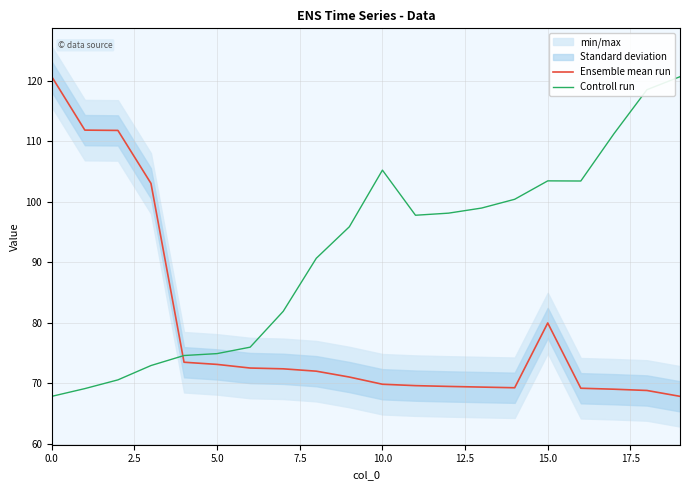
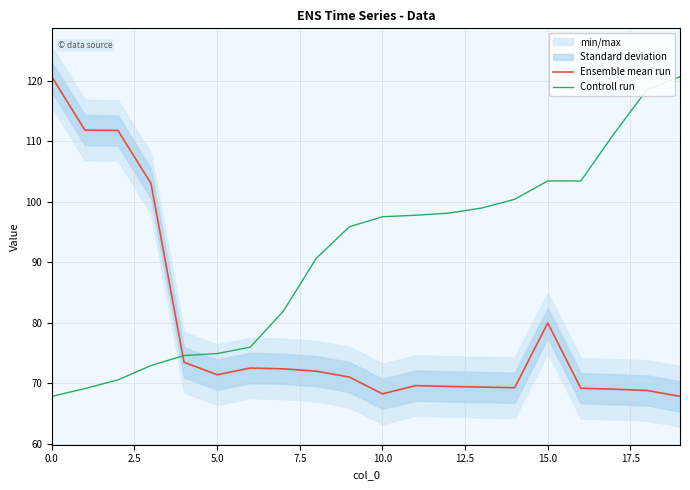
Ensemble mean run, 5.0: 73 -> 71
Ensemble mean run, 10.0: 70 -> 68
Controll run, 10.0: 105 -> 98
